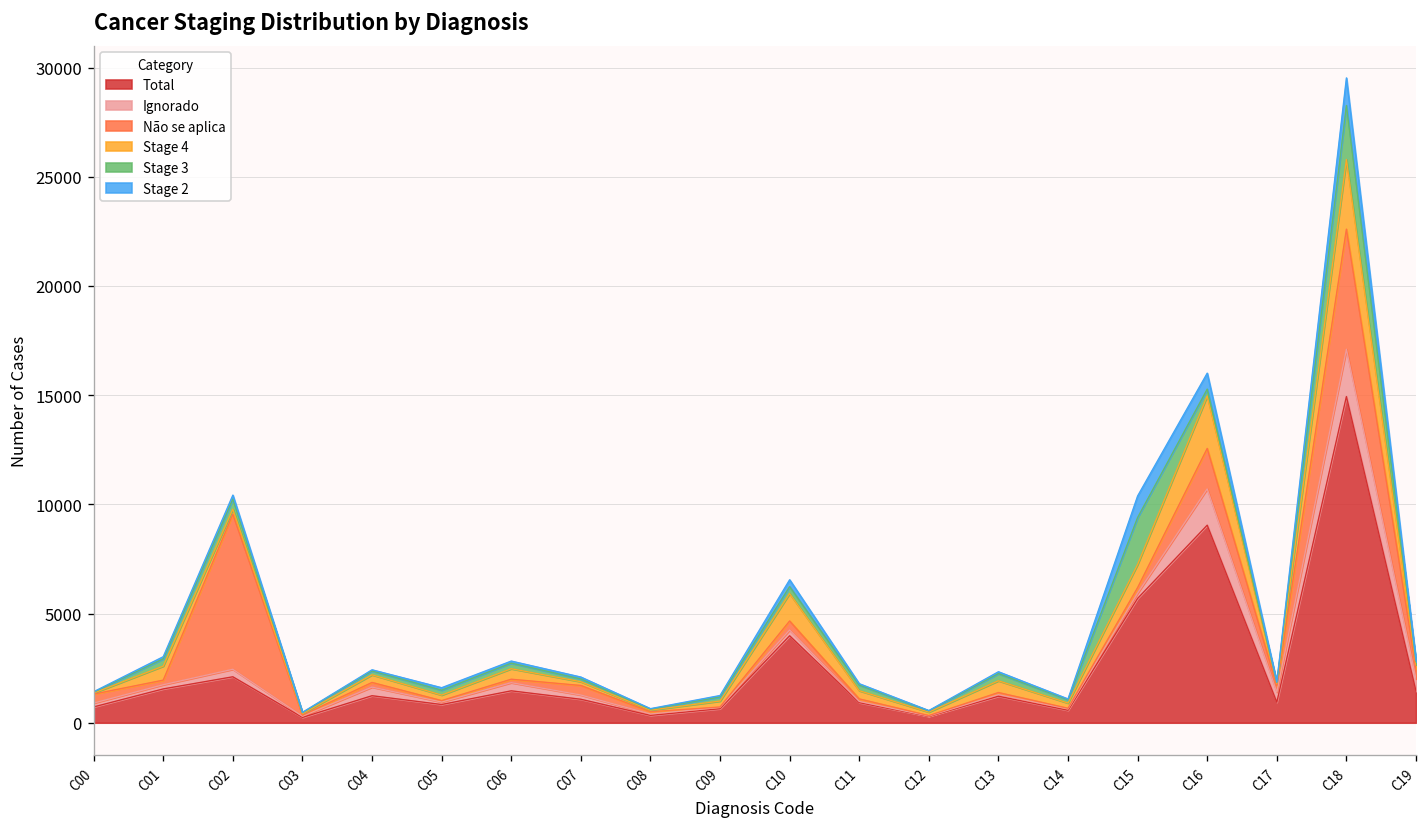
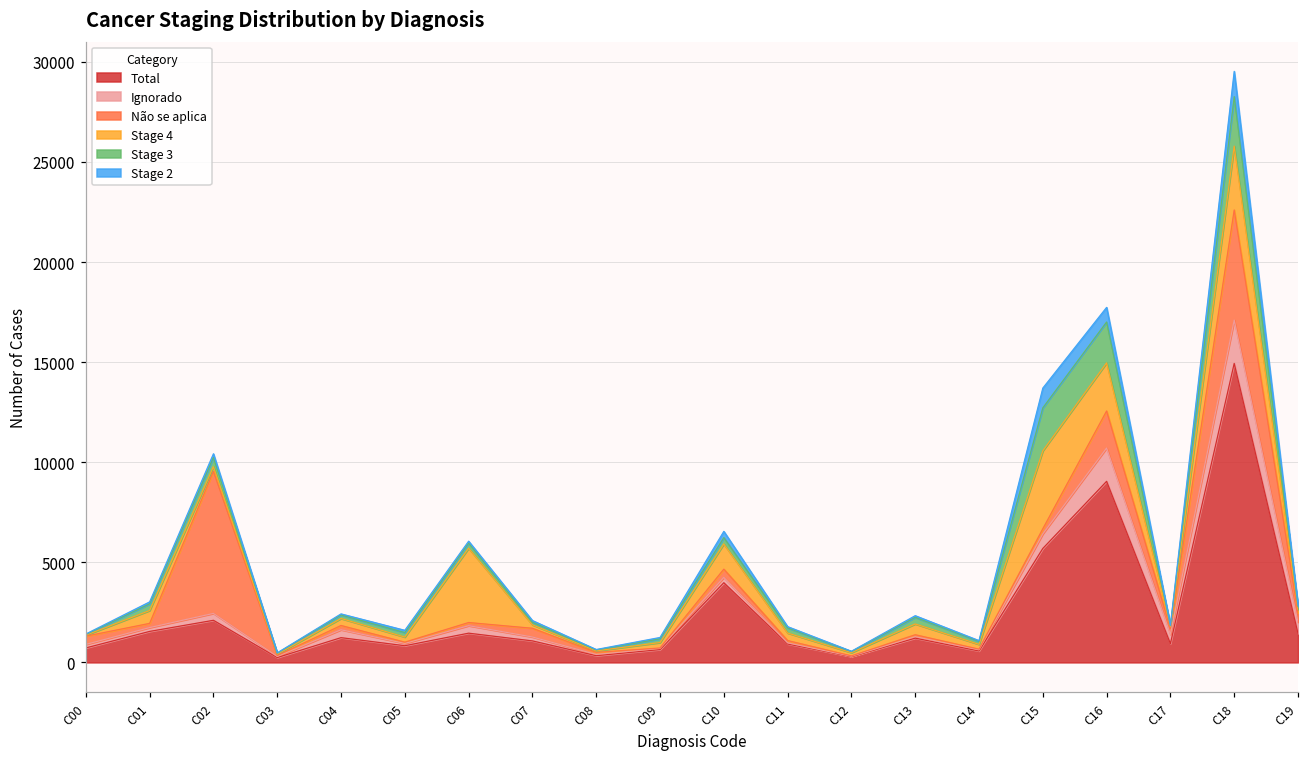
Stage 4, C06: 500 -> 3700
Ignorado, C15: 200 -> 700
Stage 4, C15: 1100 -> 3900
Stage 3, C16: 300 -> 2000
